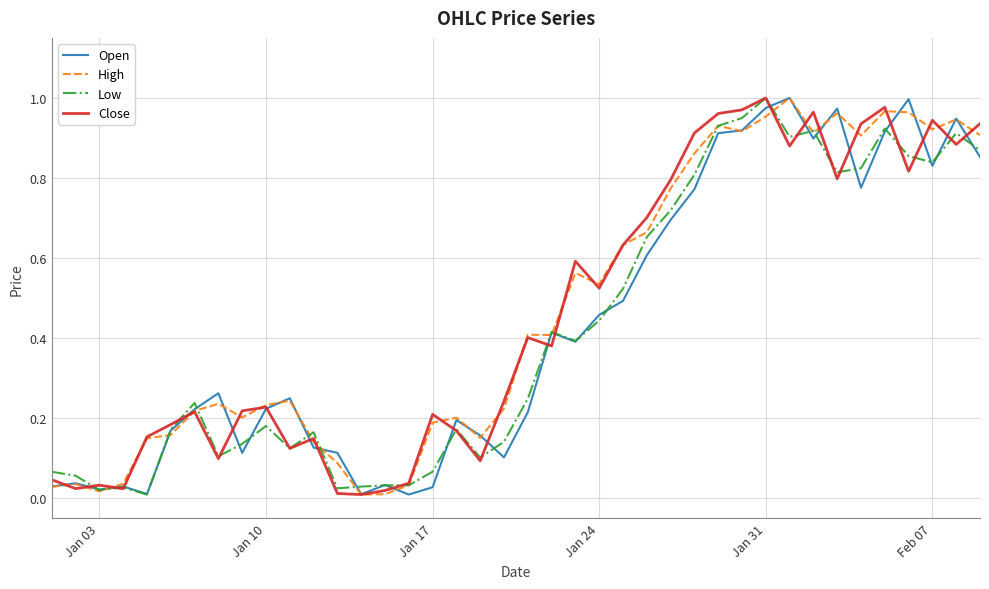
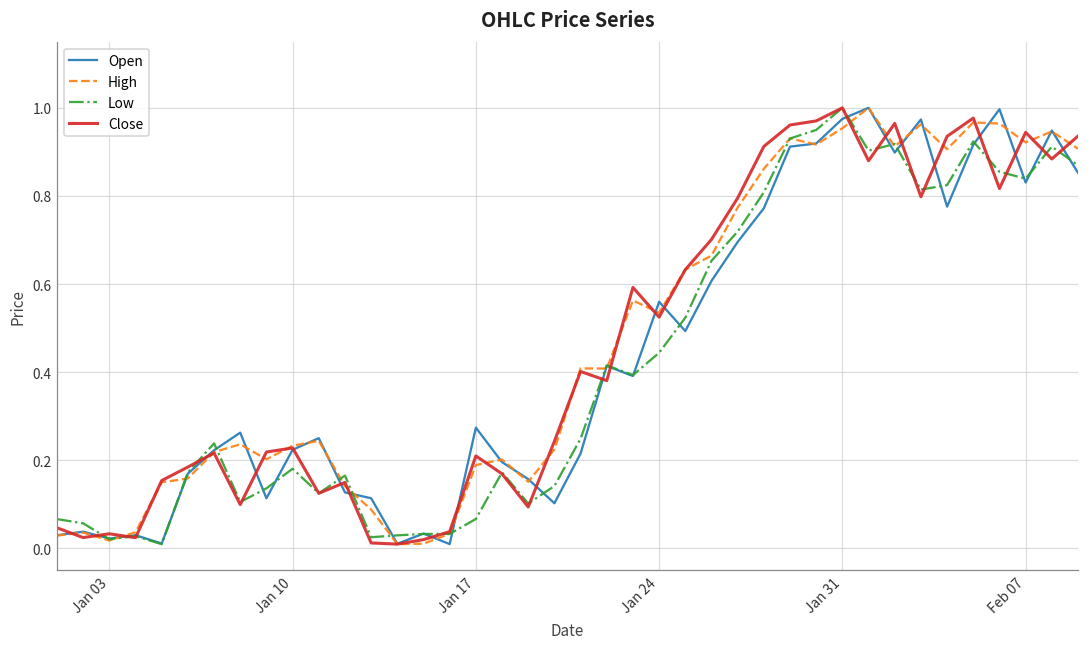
Open, Jan 17: 0.03 -> 0.27
Open, Jan 24: 0.46 -> 0.56
